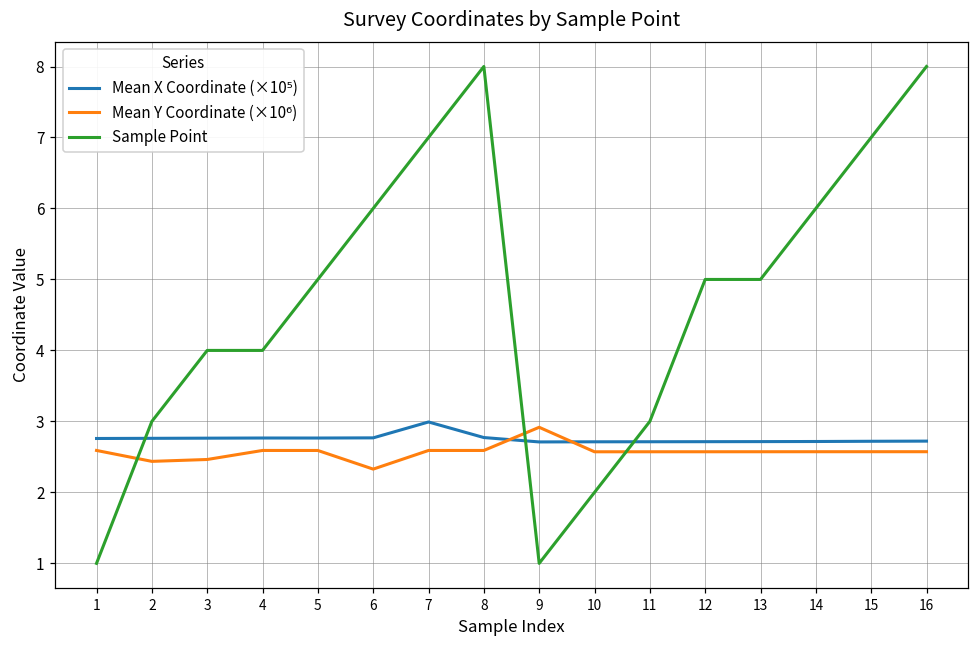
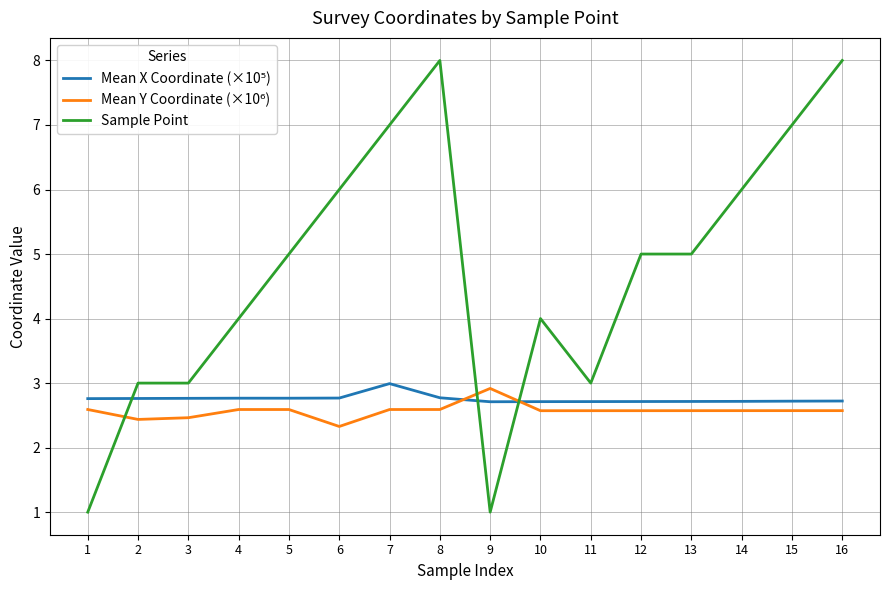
Sample Point, 3: 4 -> 3
Sample Point, 10: 2 -> 4
